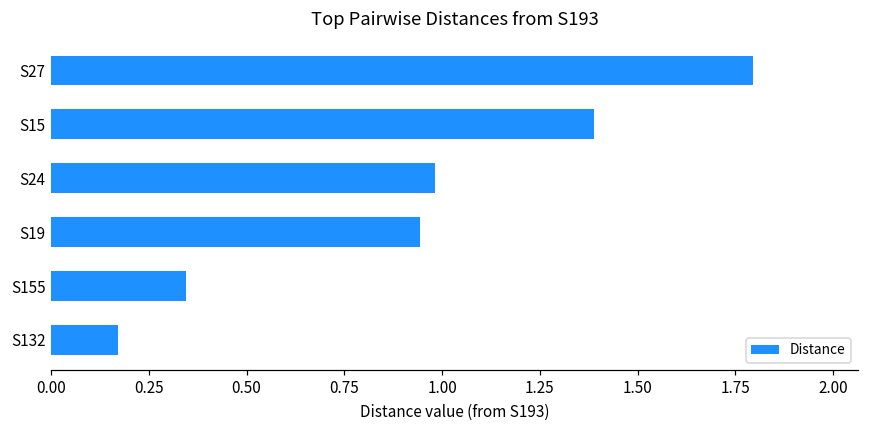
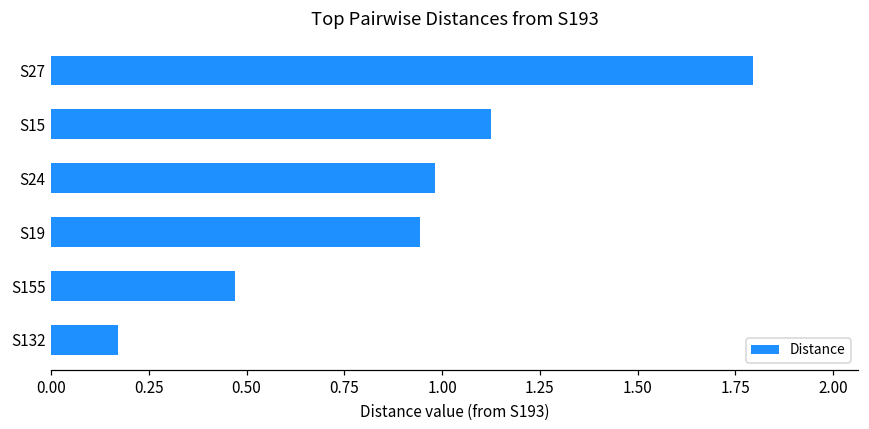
S15: 1.39 -> 1.12
S155: 0.35 -> 0.47
